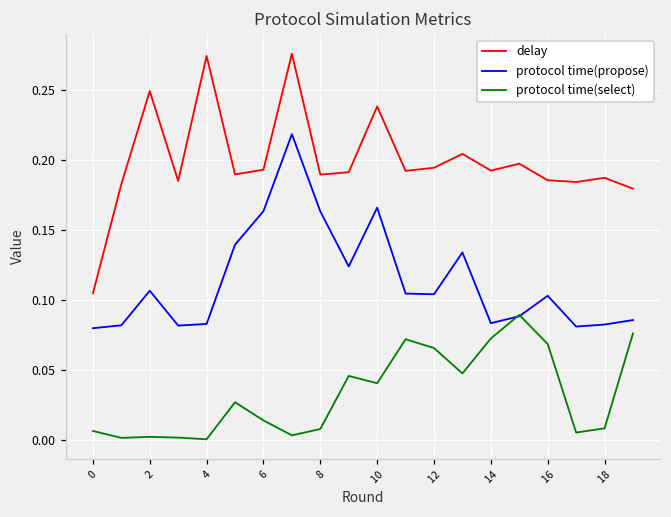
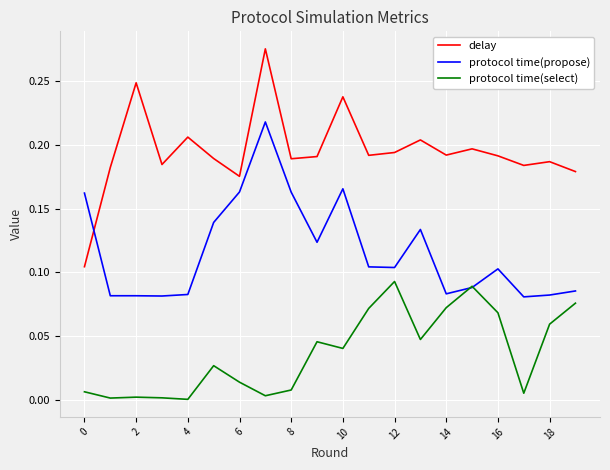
protocol time(propose), 0: 0.080 -> 0.162
protocol time(propose), 2: 0.106 -> 0.082
delay, 4: 0.274 -> 0.206
delay, 6: 0.193 -> 0.175
protocol time(select), 12: 0.065 -> 0.093
delay, 16: 0.185 -> 0.192
protocol time(select), 18: 0.008 -> 0.059
